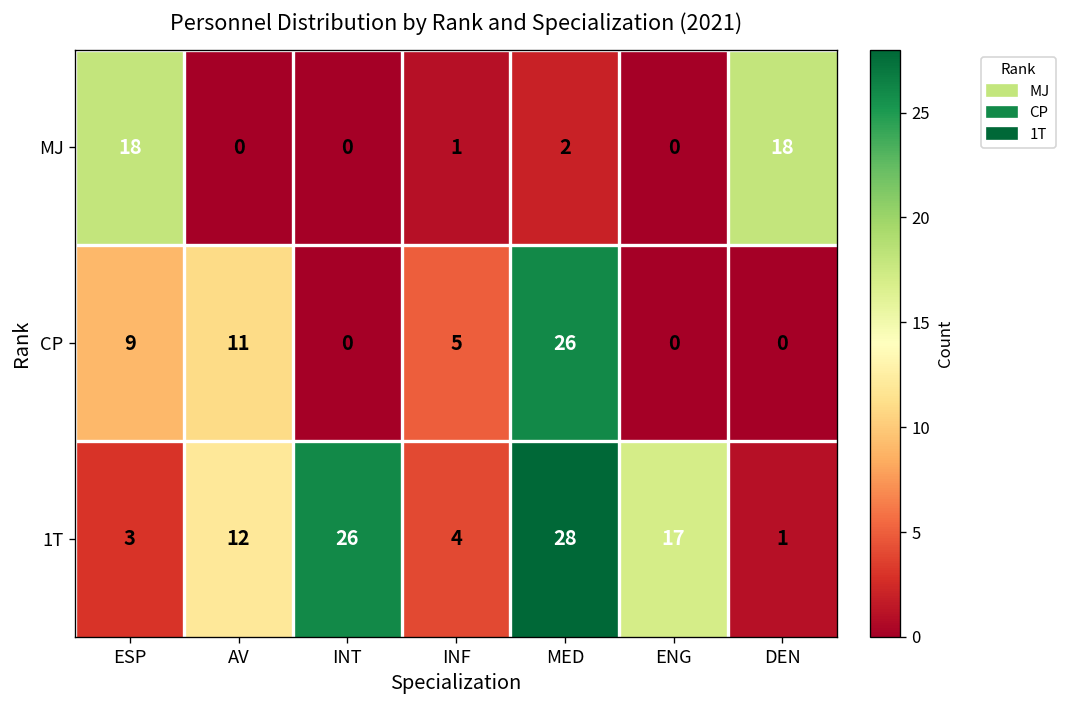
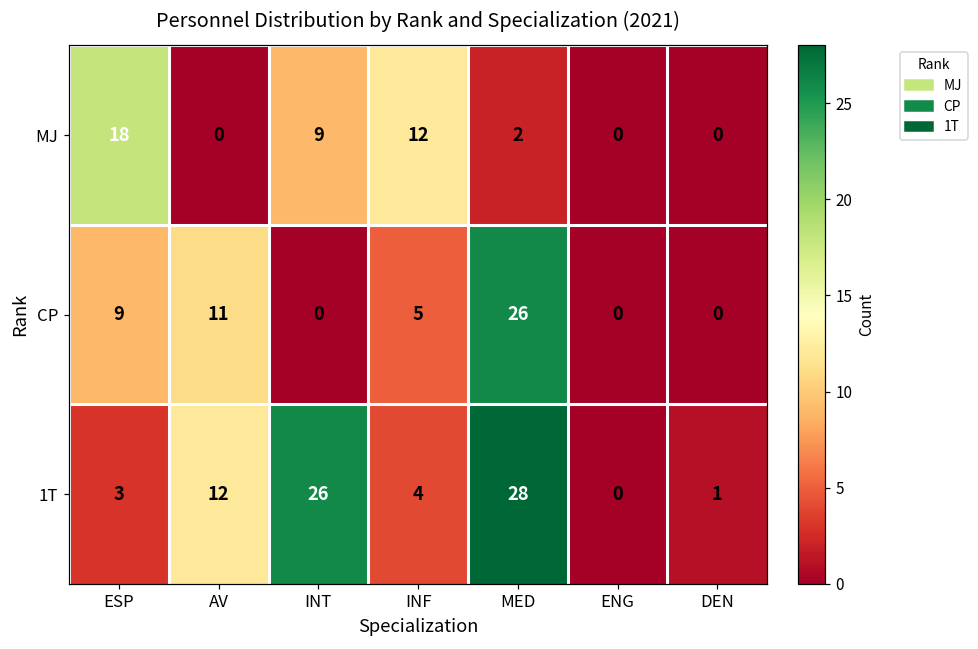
MJ, INT: 0 -> 9
MJ, INF: 1 -> 12
MJ, DEN: 18 -> 0
1T, ENG: 17 -> 0
